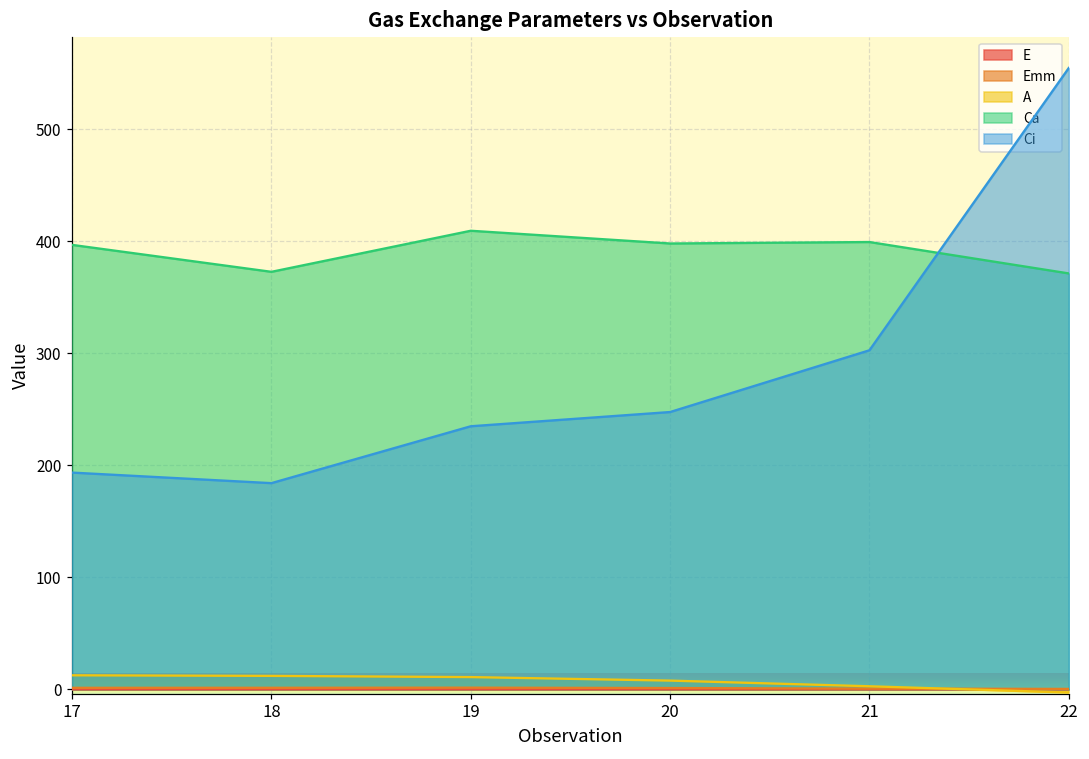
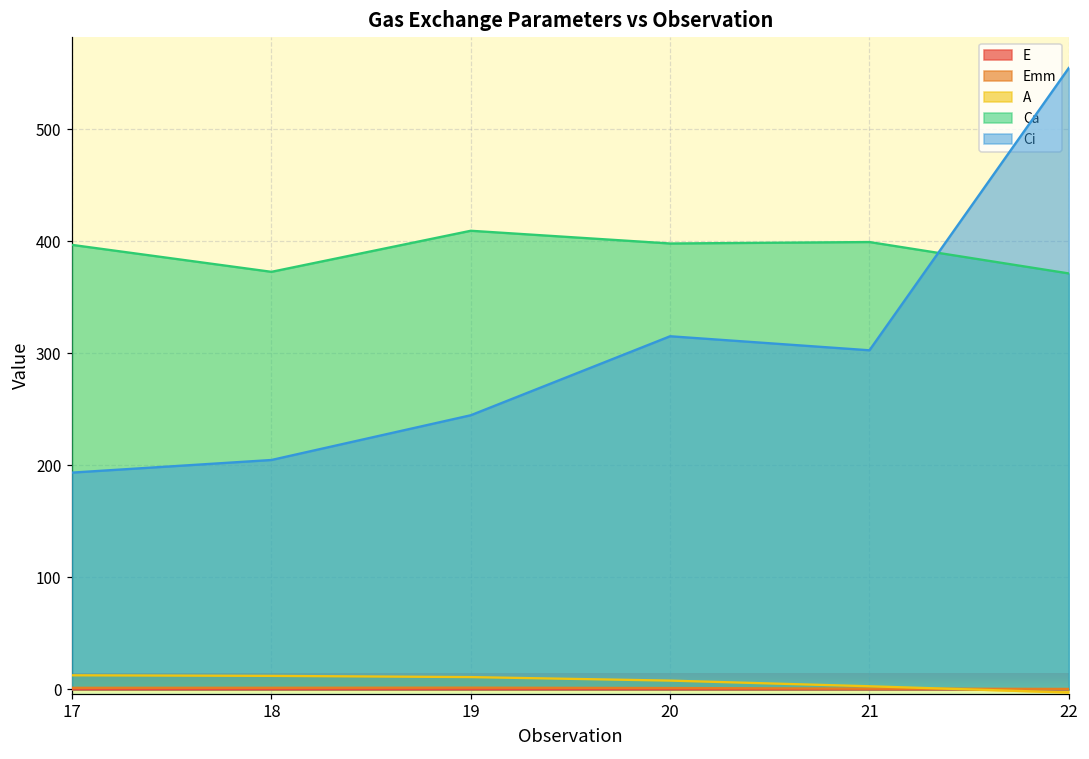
Ci, 18: 184 -> 205
Ci, 19: 235 -> 245
Ci, 20: 248 -> 315
